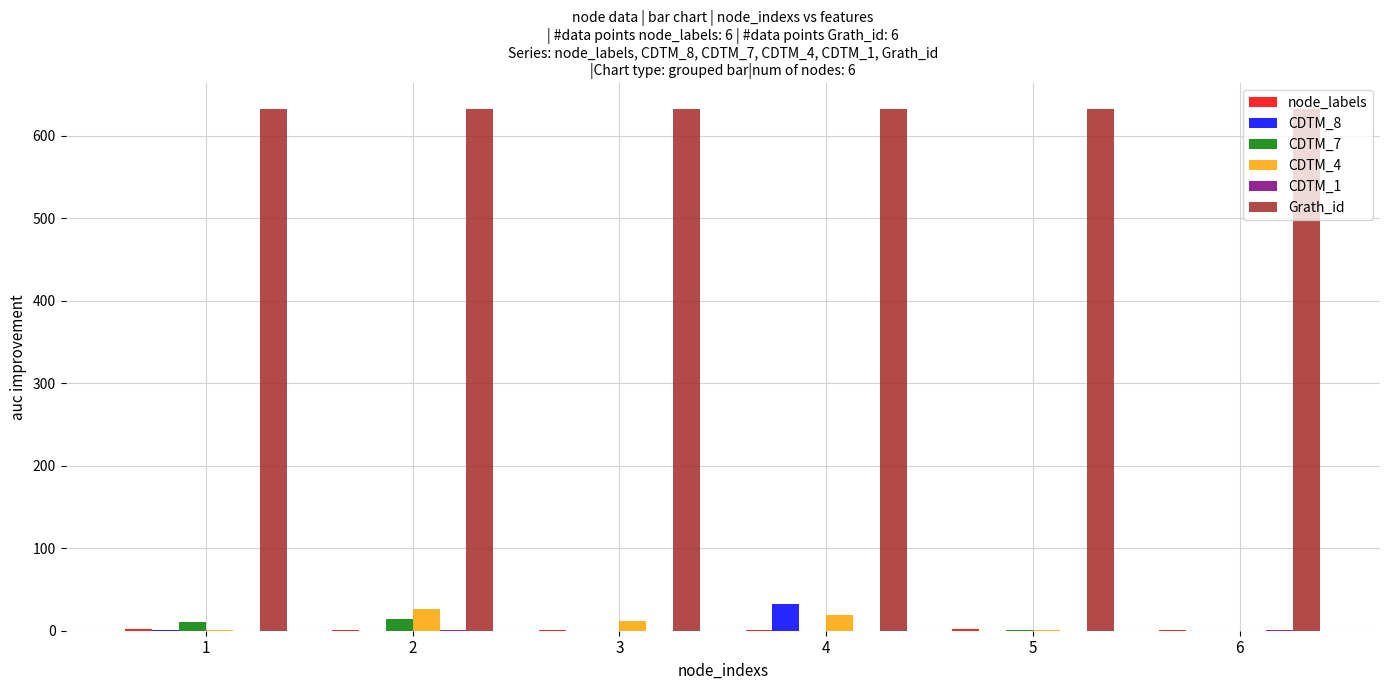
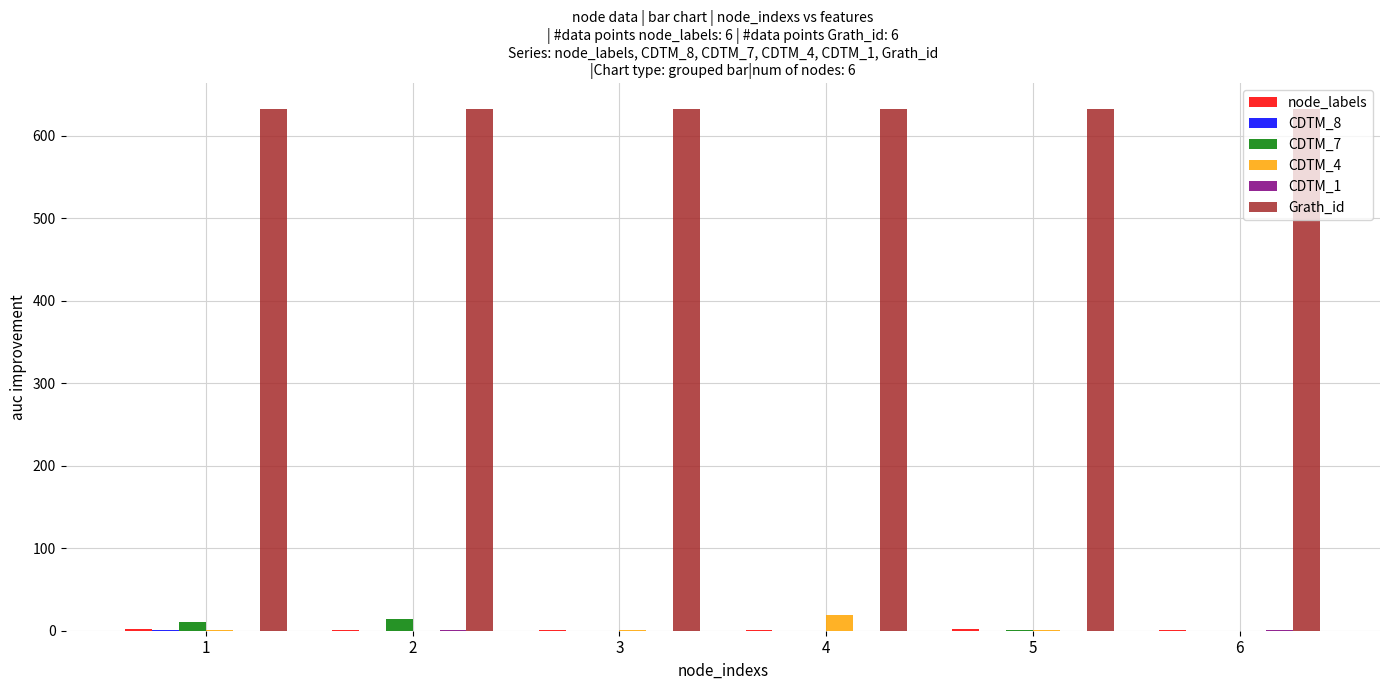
CDTM_4, 2: 30 -> 0
CDTM_4, 3: 10 -> 0
CDTM_8, 4: 30 -> 0
